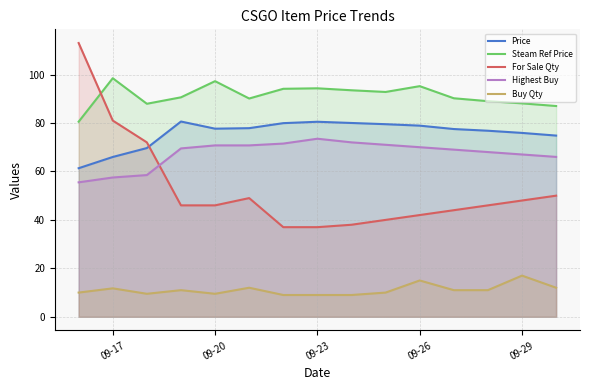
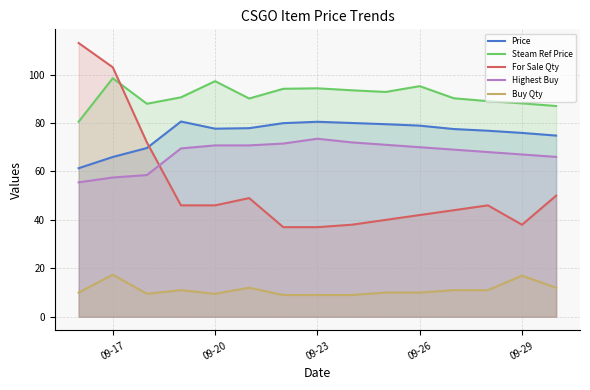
For Sale Qty, 09-17: 81 -> 103
Buy Qty, 09-17: 12 -> 17
Buy Qty, 09-26: 15 -> 10
For Sale Qty, 09-29: 48 -> 38
